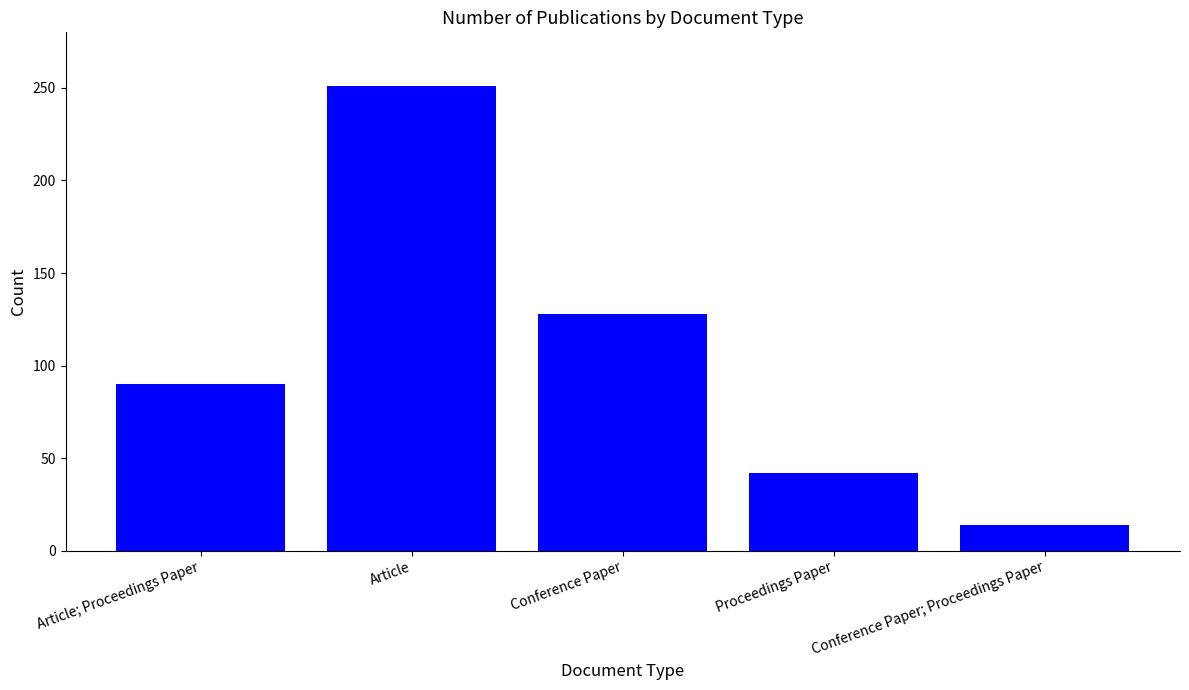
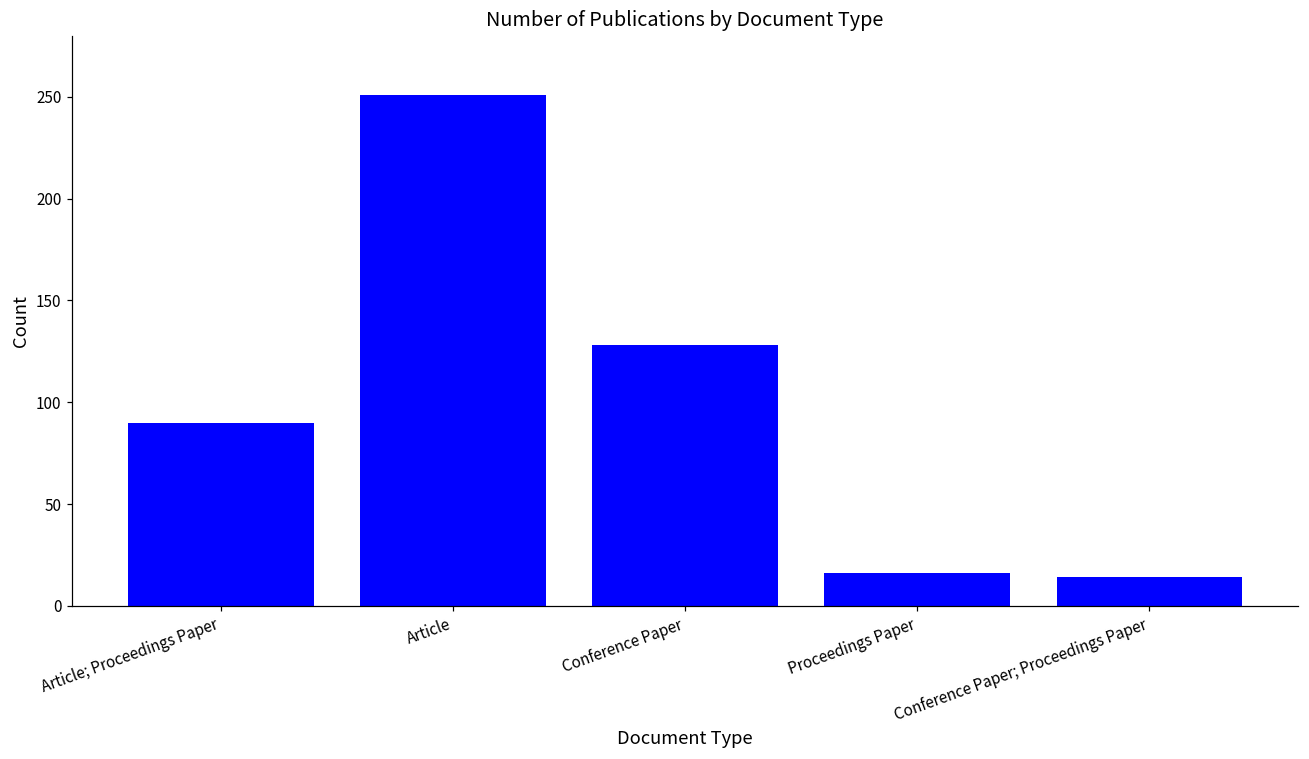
Proceedings Paper: 42 -> 16
